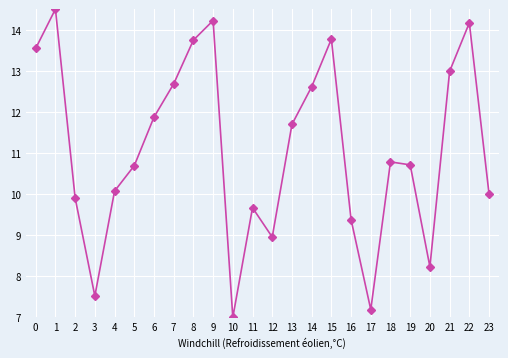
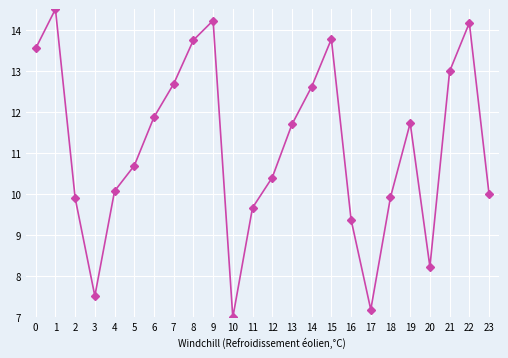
12: 9.0 -> 10.4
18: 10.8 -> 9.9
19: 10.7 -> 11.7
